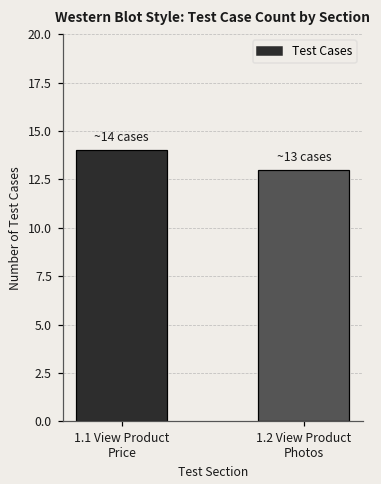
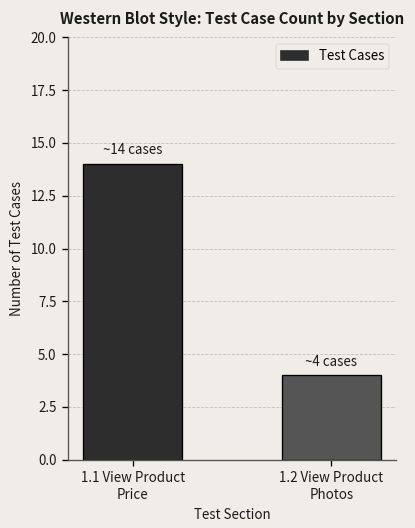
1.2 View Product Photos: 13 -> 4
